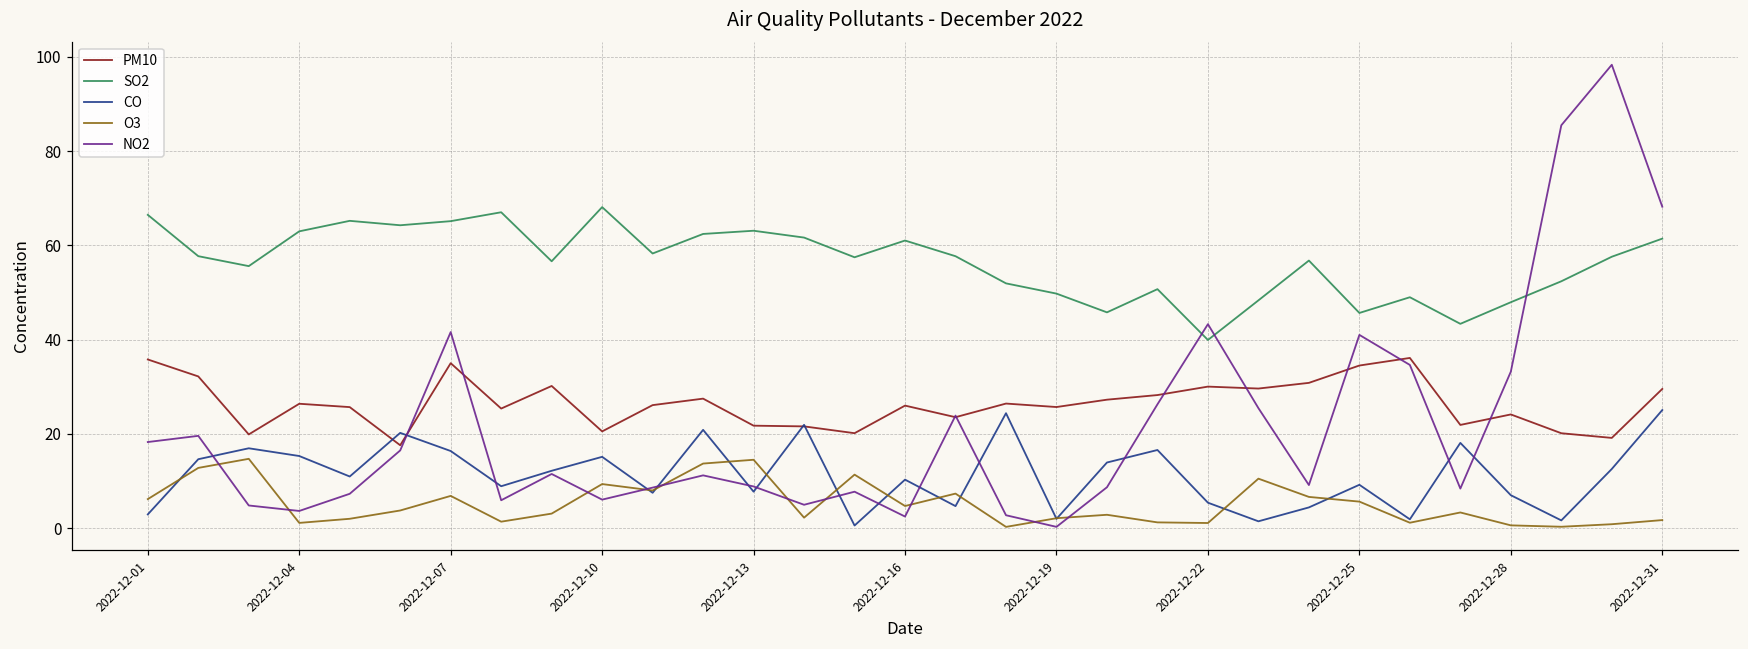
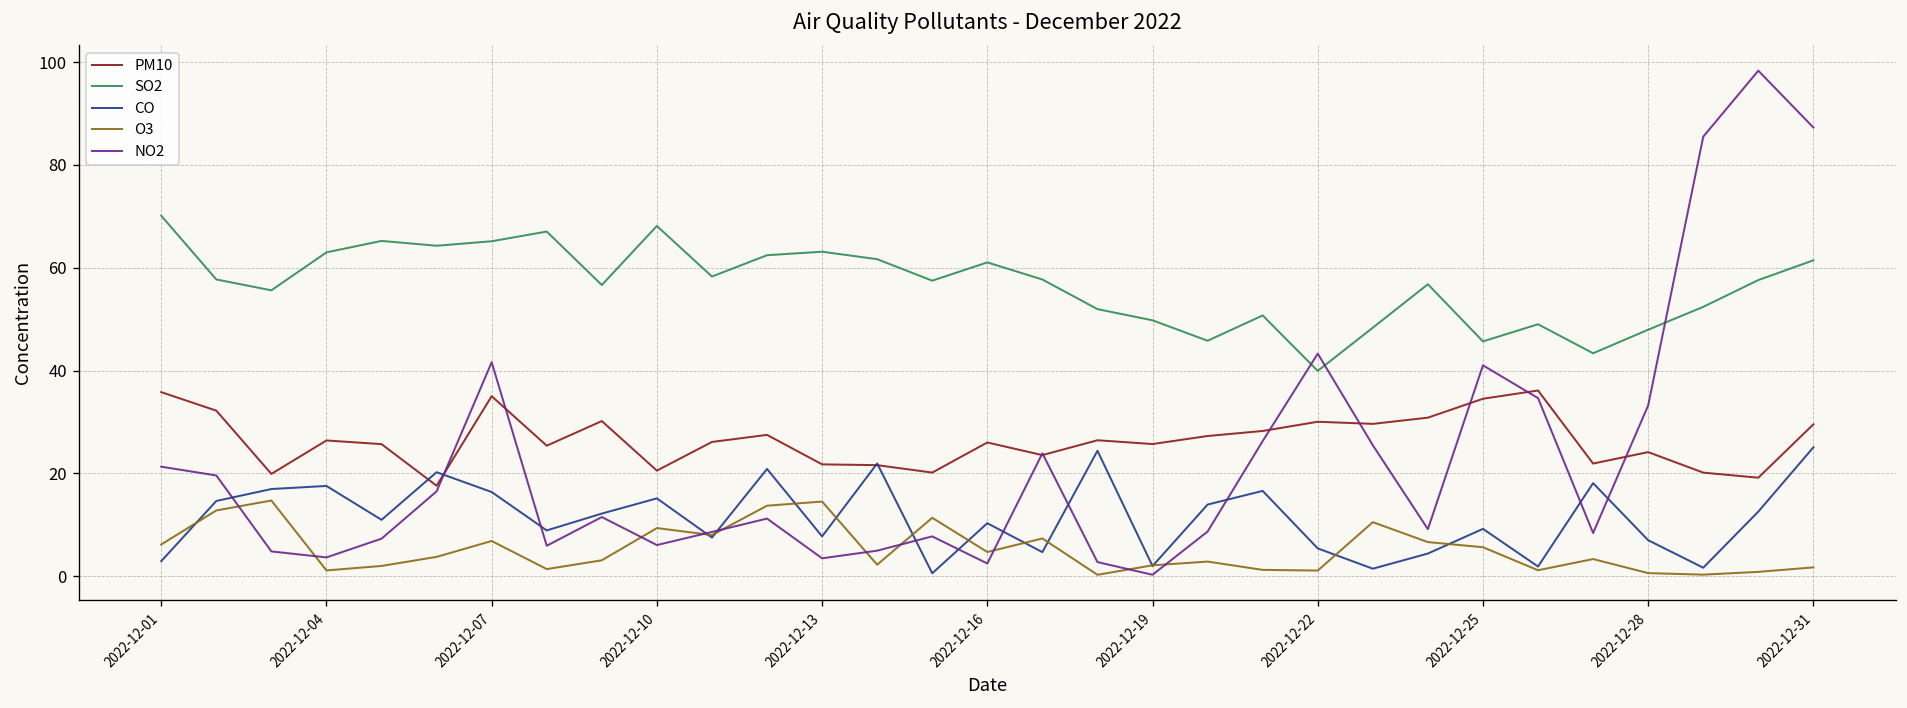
SO2, 2022-12-01: 67 -> 70
NO2, 2022-12-01: 18 -> 21
CO, 2022-12-04: 15 -> 18
NO2, 2022-12-13: 9 -> 3
NO2, 2022-12-31: 68 -> 87
